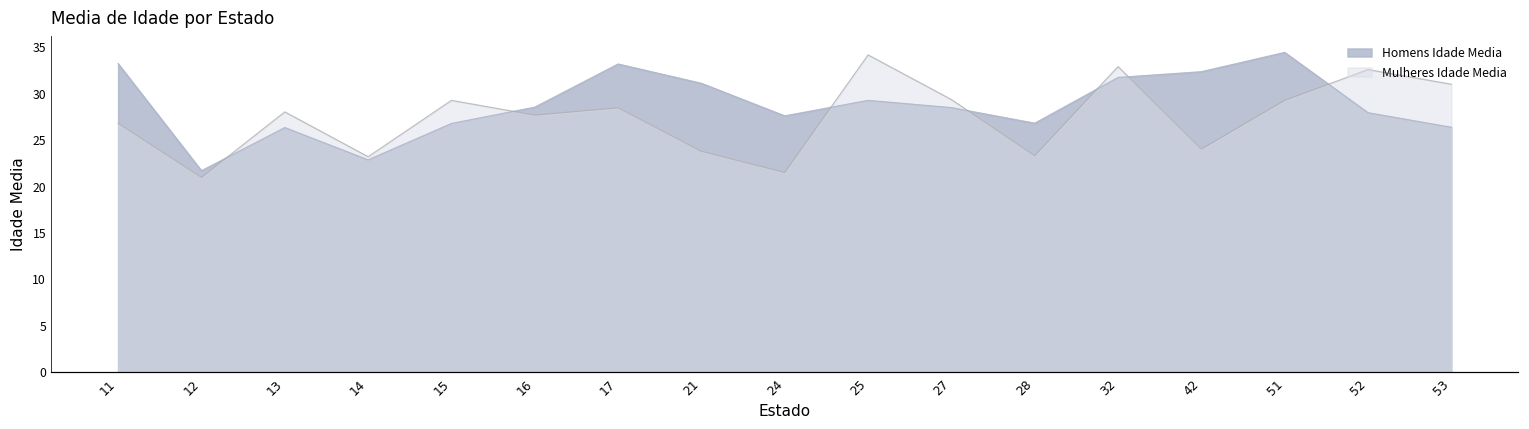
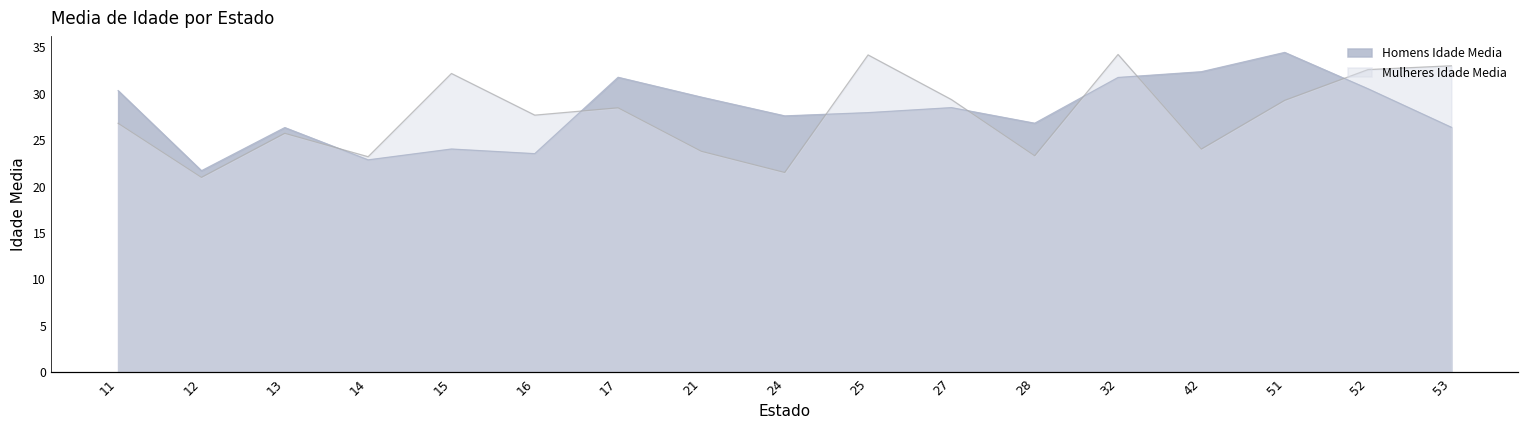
Homens Idade Media, 11: 33 -> 30
Mulheres Idade Media, 13: 28 -> 26
Homens Idade Media, 15: 27 -> 24
Mulheres Idade Media, 15: 29 -> 32
Homens Idade Media, 16: 29 -> 24
Homens Idade Media, 17: 33 -> 32
Homens Idade Media, 21: 31 -> 30
Homens Idade Media, 25: 29 -> 28
Mulheres Idade Media, 32: 33 -> 34
Homens Idade Media, 52: 28 -> 31
Mulheres Idade Media, 53: 31 -> 33
